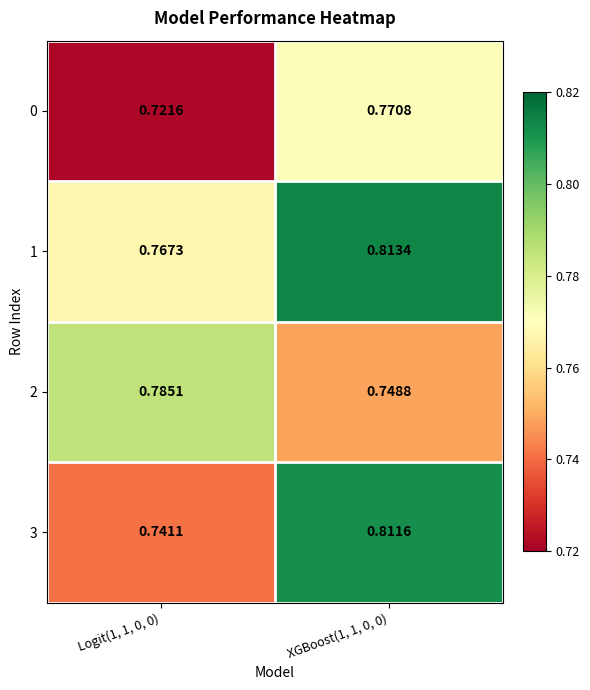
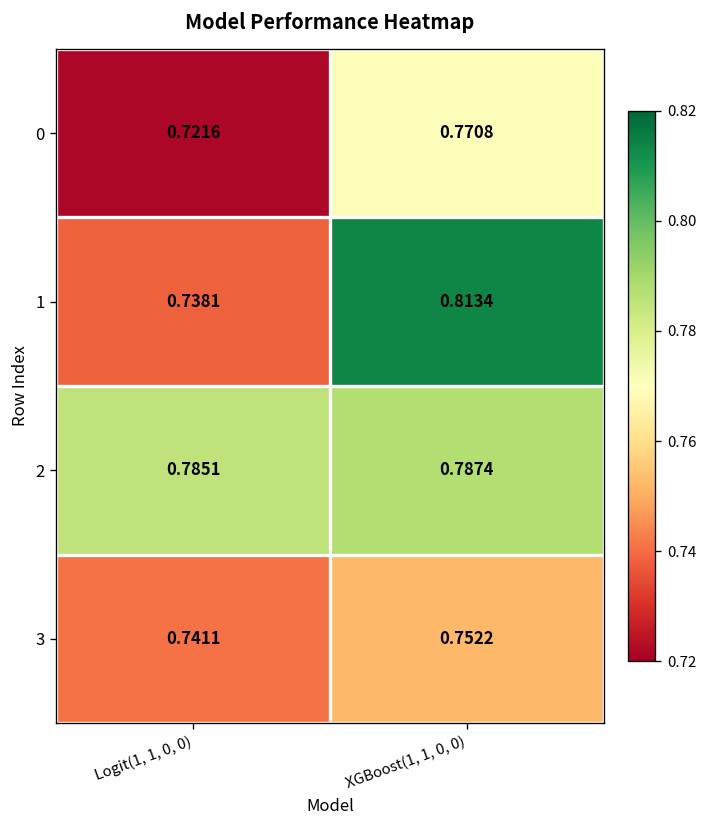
1, Logit(1, 1, 0, 0): 0.7673 -> 0.7381
2, XGBoost(1, 1, 0, 0): 0.7488 -> 0.7874
3, XGBoost(1, 1, 0, 0): 0.8116 -> 0.7522
